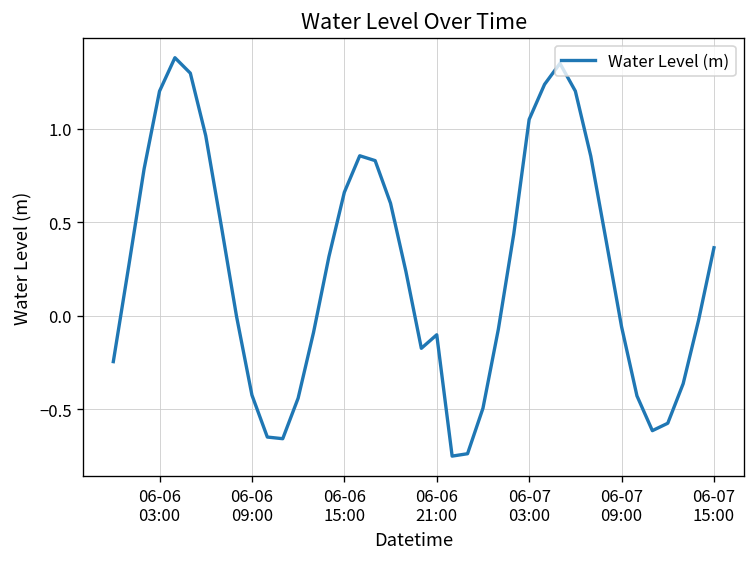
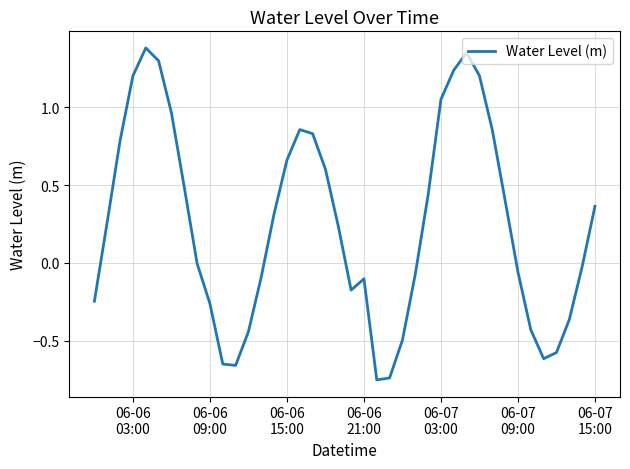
06-06 09:00: -0.42 -> -0.26
